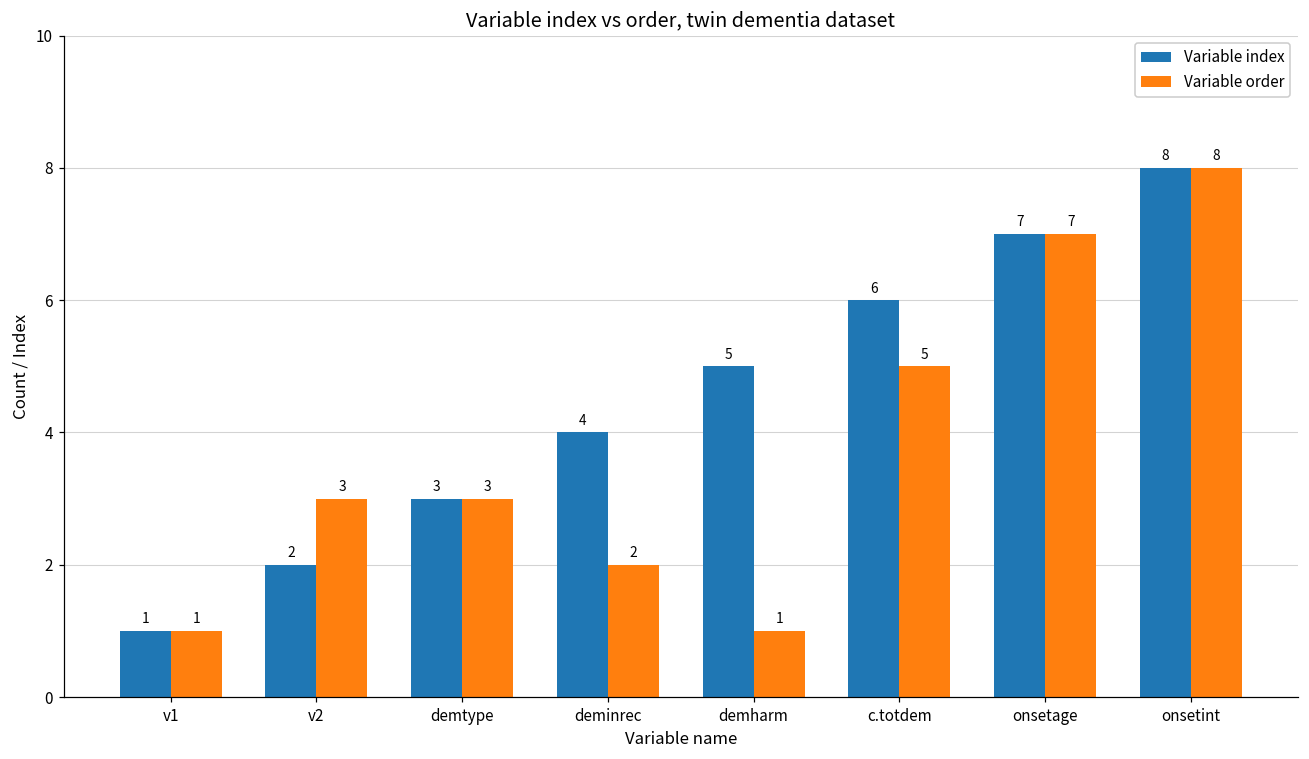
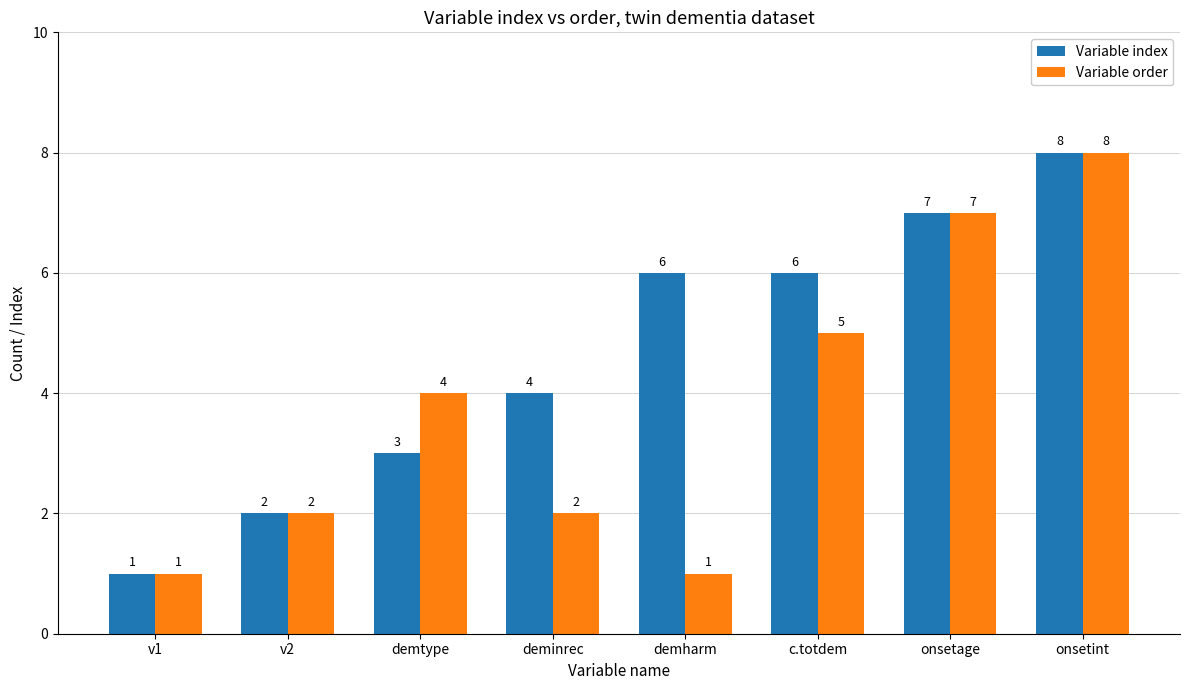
Variable order, v2: 3 -> 2
Variable order, demtype: 3 -> 4
Variable index, demharm: 5 -> 6
